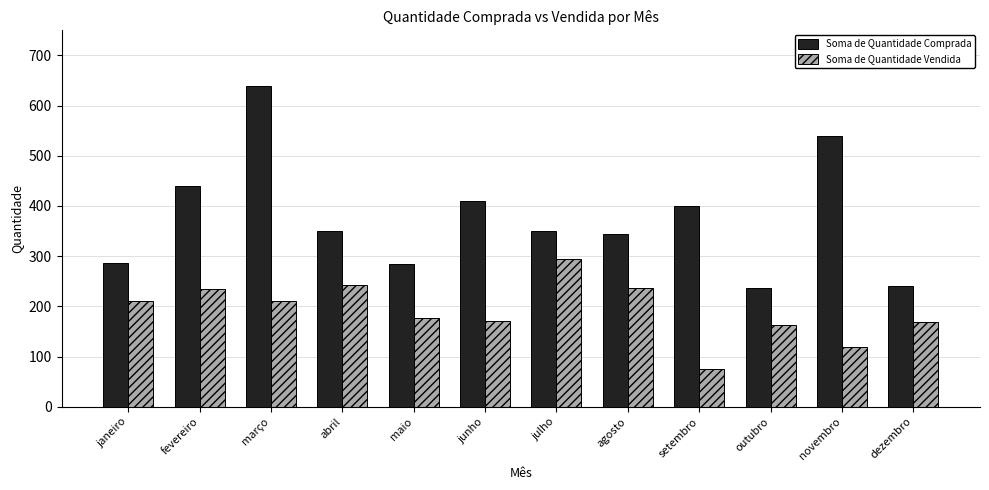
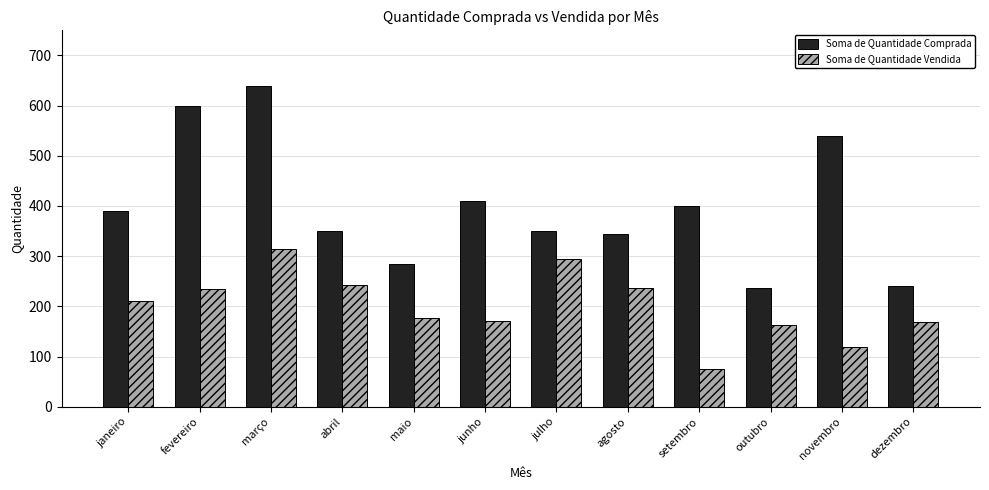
Soma de Quantidade Comprada, janeiro: 290 -> 390
Soma de Quantidade Comprada, fevereiro: 440 -> 600
Soma de Quantidade Vendida, março: 210 -> 320
